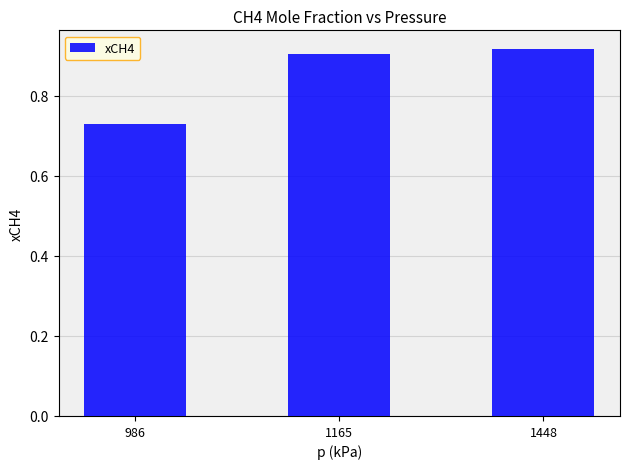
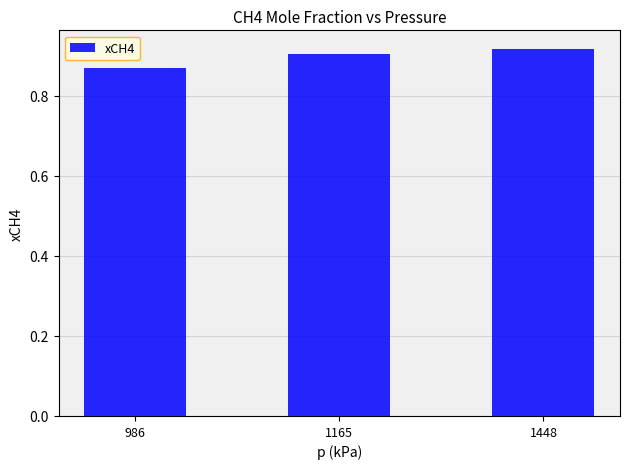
986: 0.73 -> 0.87
